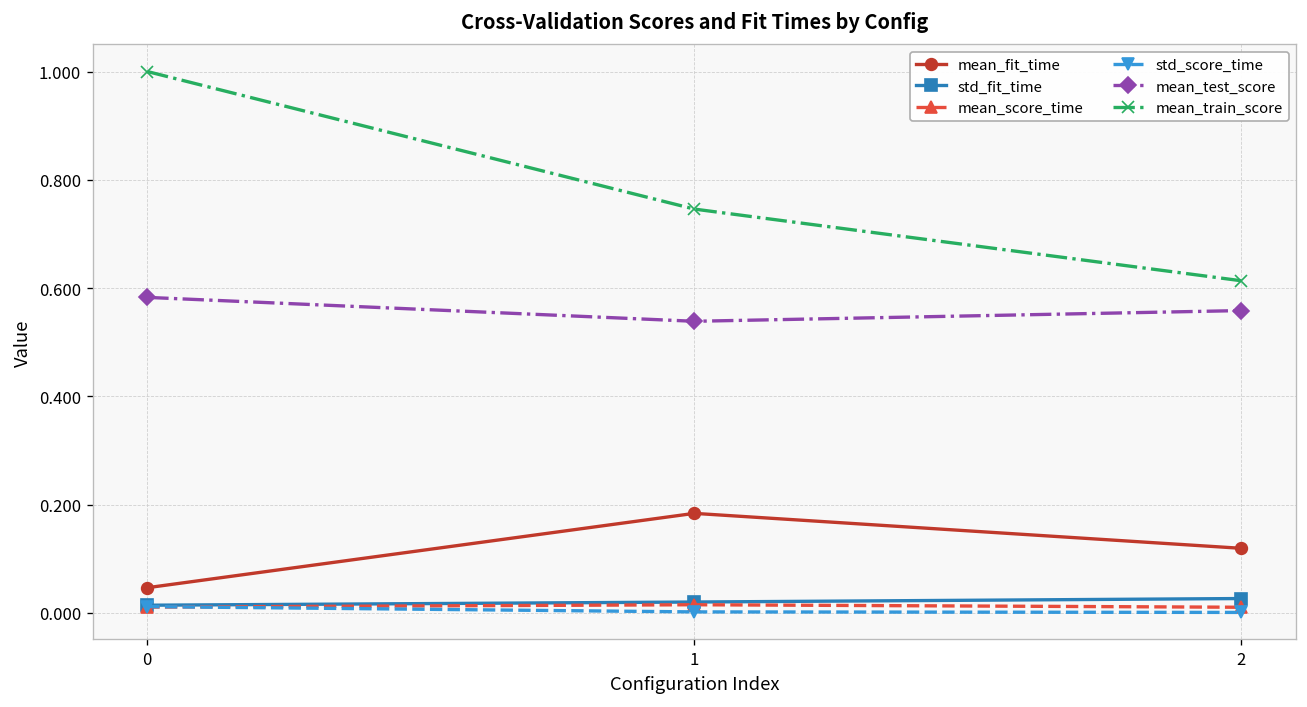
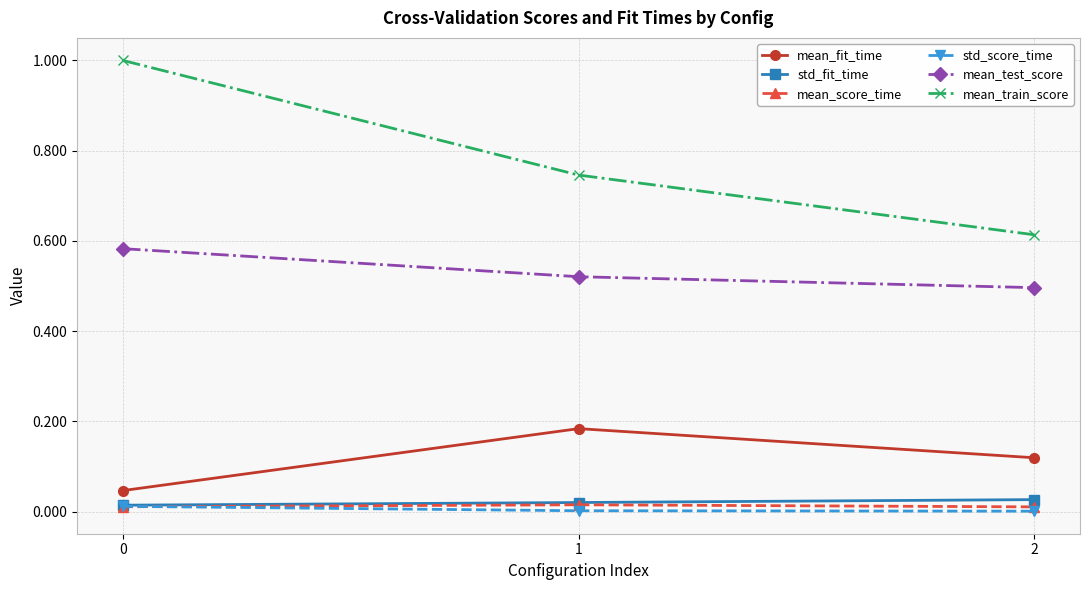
mean_test_score, 1: 0.54 -> 0.52
mean_test_score, 2: 0.56 -> 0.50
